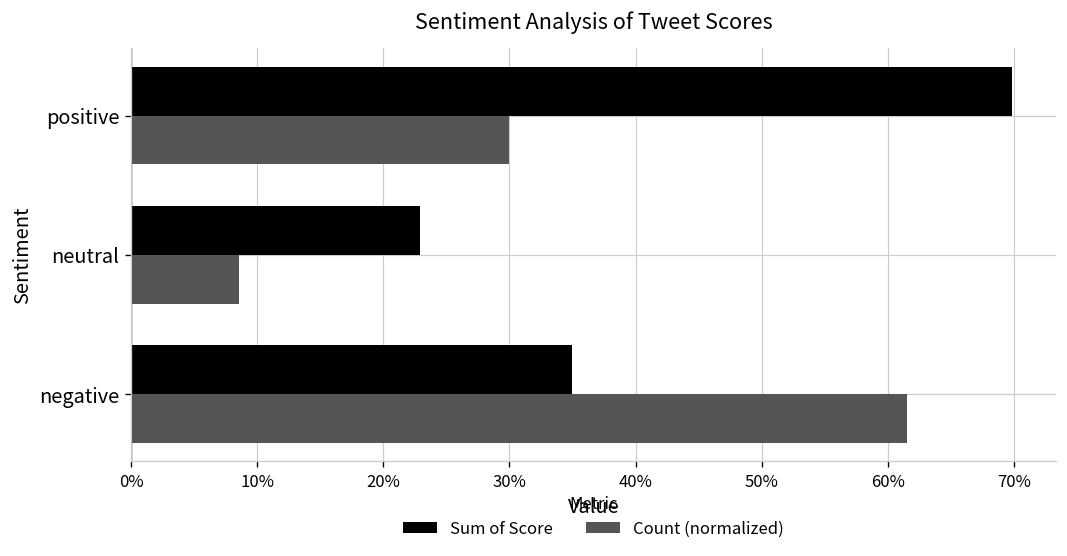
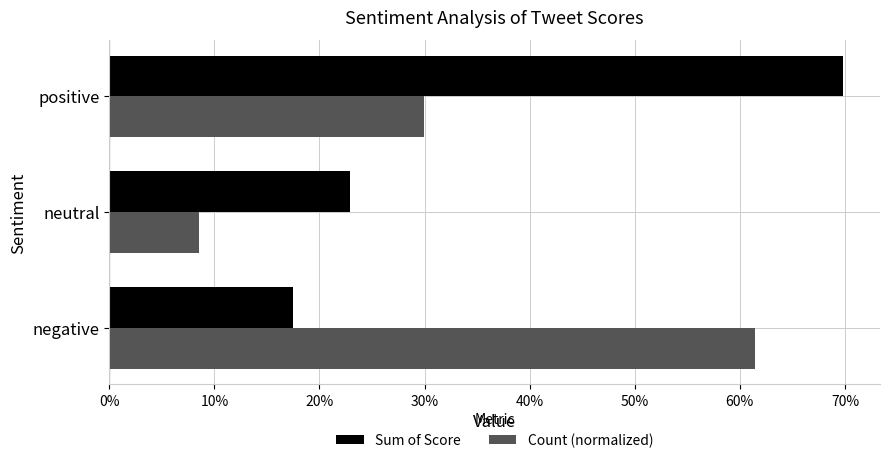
Sum of Score, negative: 34.9% -> 17.5%
